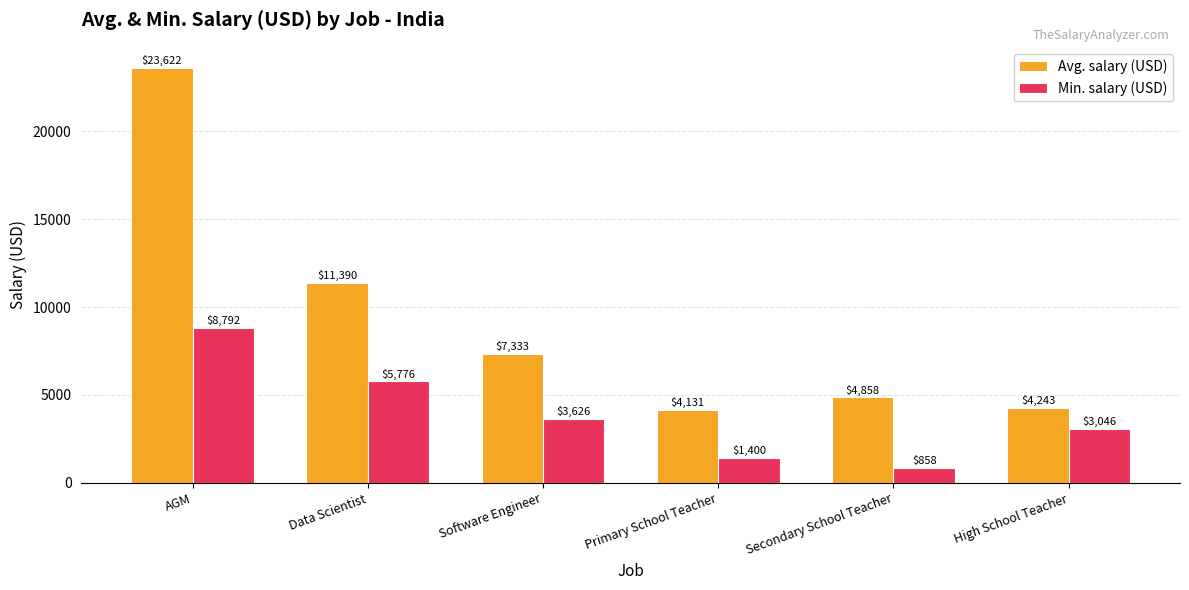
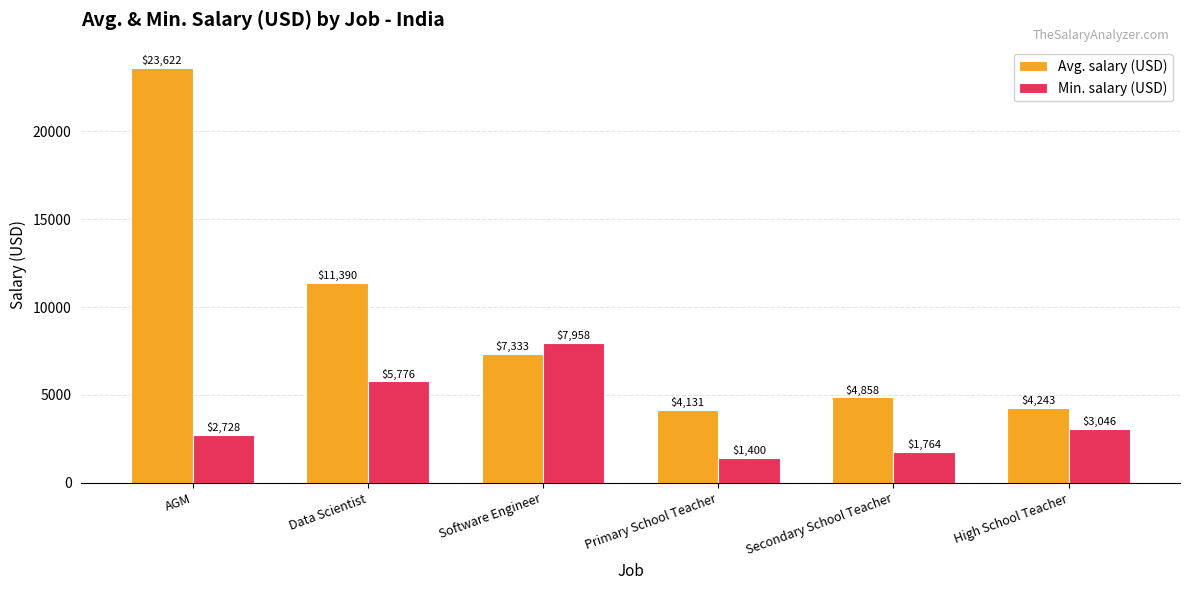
Min. salary (USD), AGM: $8,792 -> $2,728
Min. salary (USD), Software Engineer: $3,626 -> $7,958
Min. salary (USD), Secondary School Teacher: $858 -> $1,764
